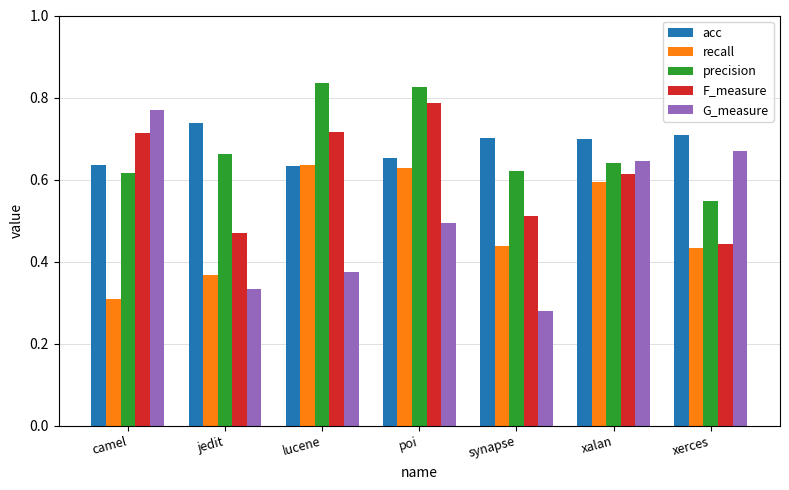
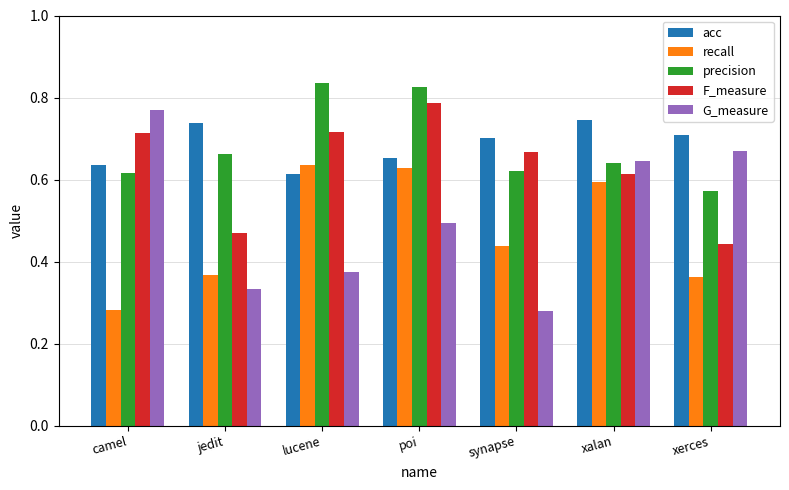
recall, camel: 0.31 -> 0.28
acc, lucene: 0.63 -> 0.61
F_measure, synapse: 0.51 -> 0.67
acc, xalan: 0.70 -> 0.75
recall, xerces: 0.43 -> 0.36
precision, xerces: 0.55 -> 0.57
